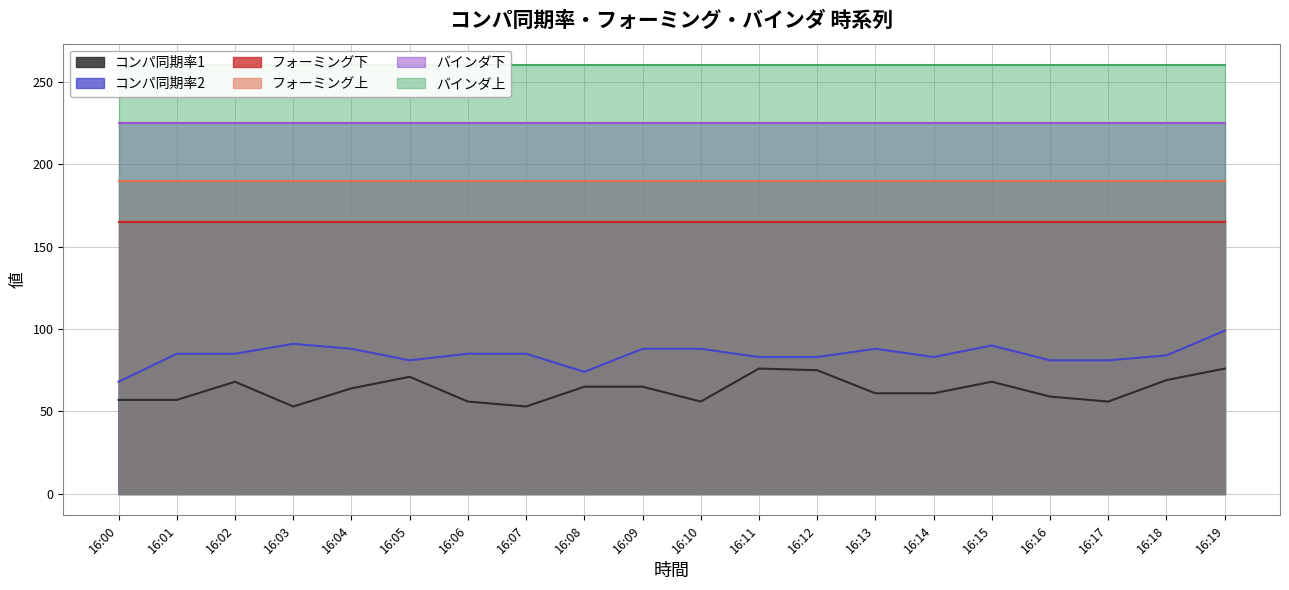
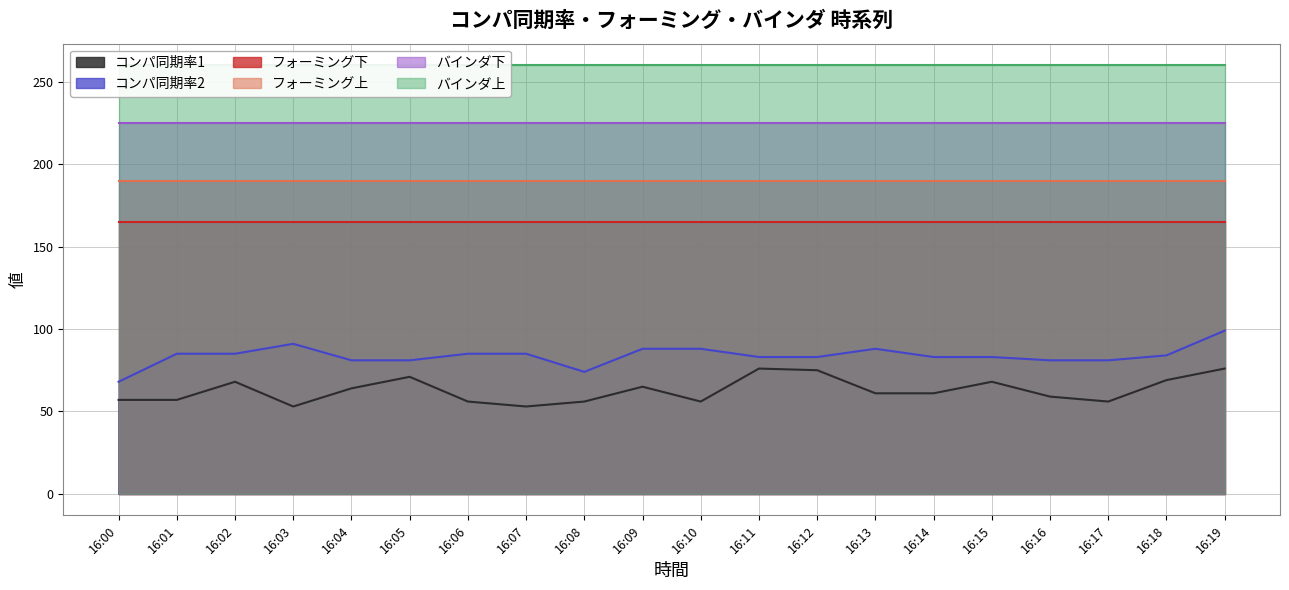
コンパ同期率2, 16:04: 88 -> 81
コンパ同期率1, 16:08: 65 -> 56
コンパ同期率2, 16:15: 90 -> 83
